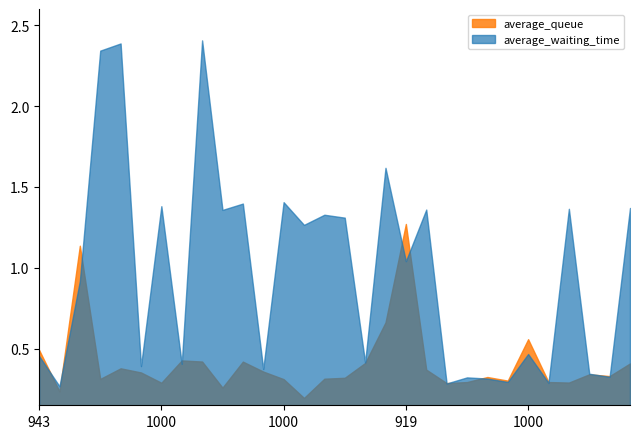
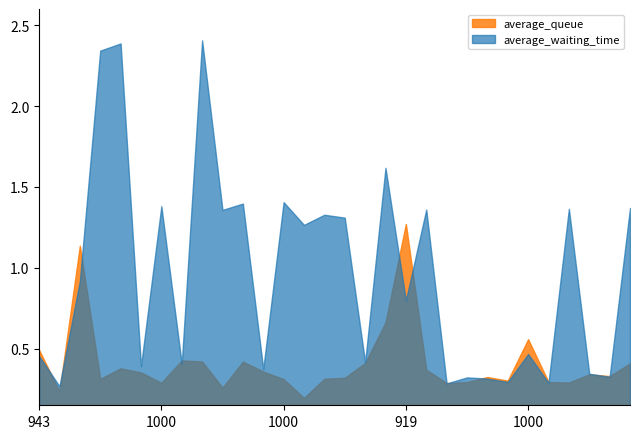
average_waiting_time, 919: 1.04 -> 0.80
